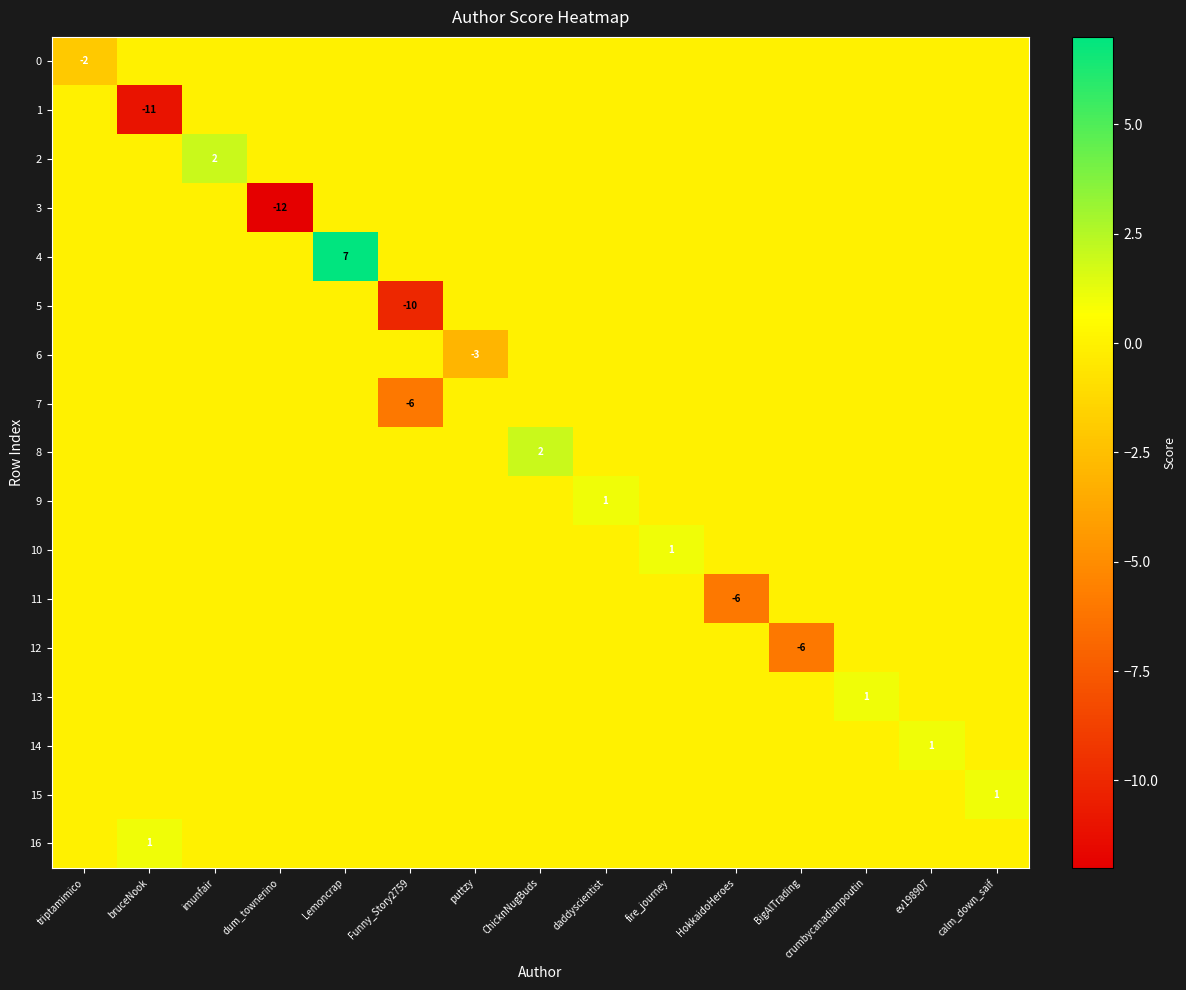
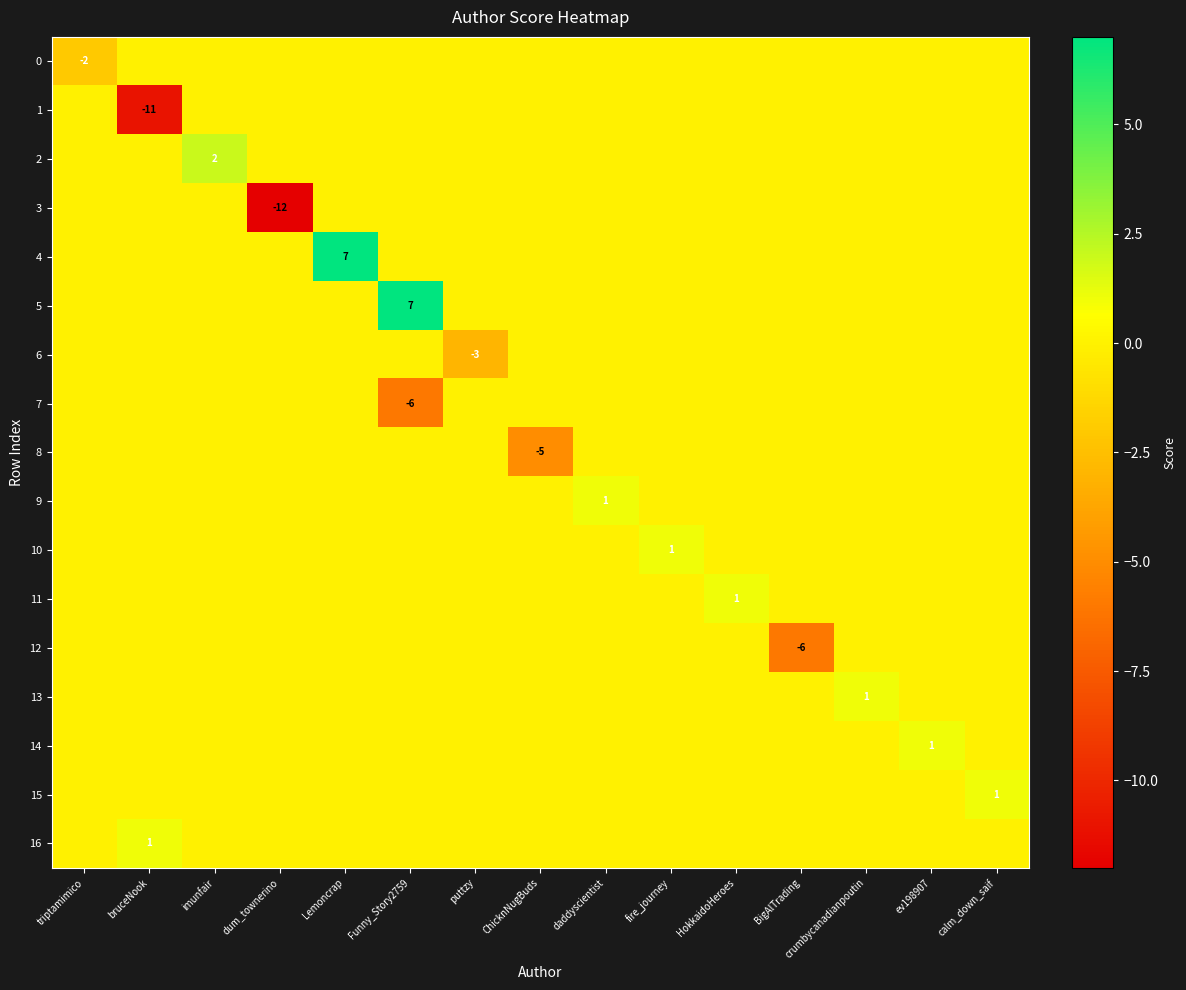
5, Funny_Story2759: -10 -> 7
8, ChicknNugBuds: 2 -> -5
11, HokkaidoHeroes: -6 -> 1
